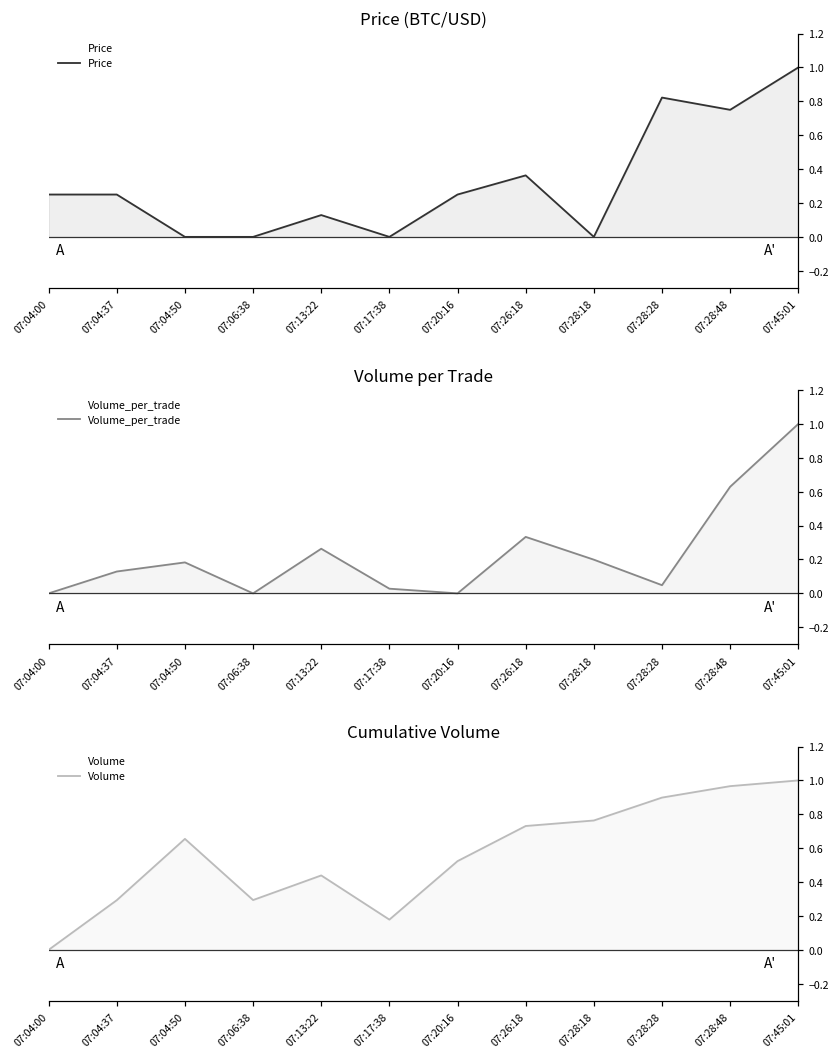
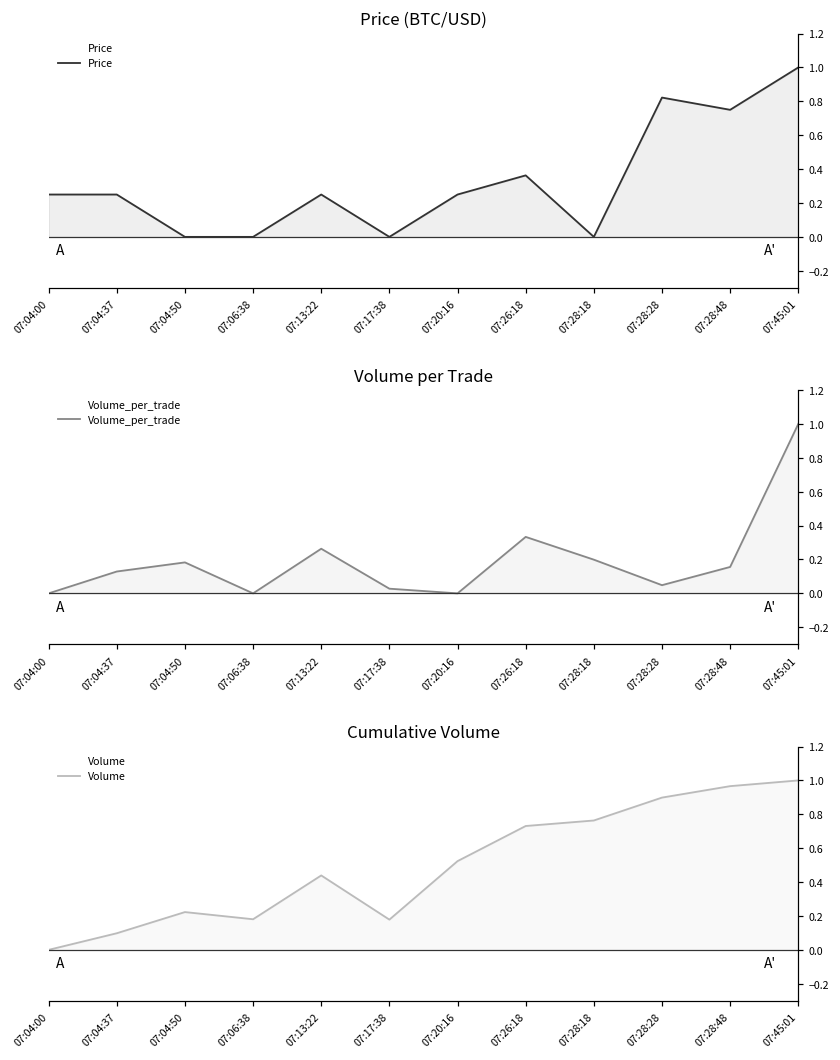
Price (BTC/USD), 07:13:22: 0.13 -> 0.25
Volume per Trade, 07:28:48: 0.63 -> 0.16
Cumulative Volume, 07:04:37: 0.29 -> 0.10
Cumulative Volume, 07:04:50: 0.65 -> 0.22
Cumulative Volume, 07:06:38: 0.29 -> 0.18
